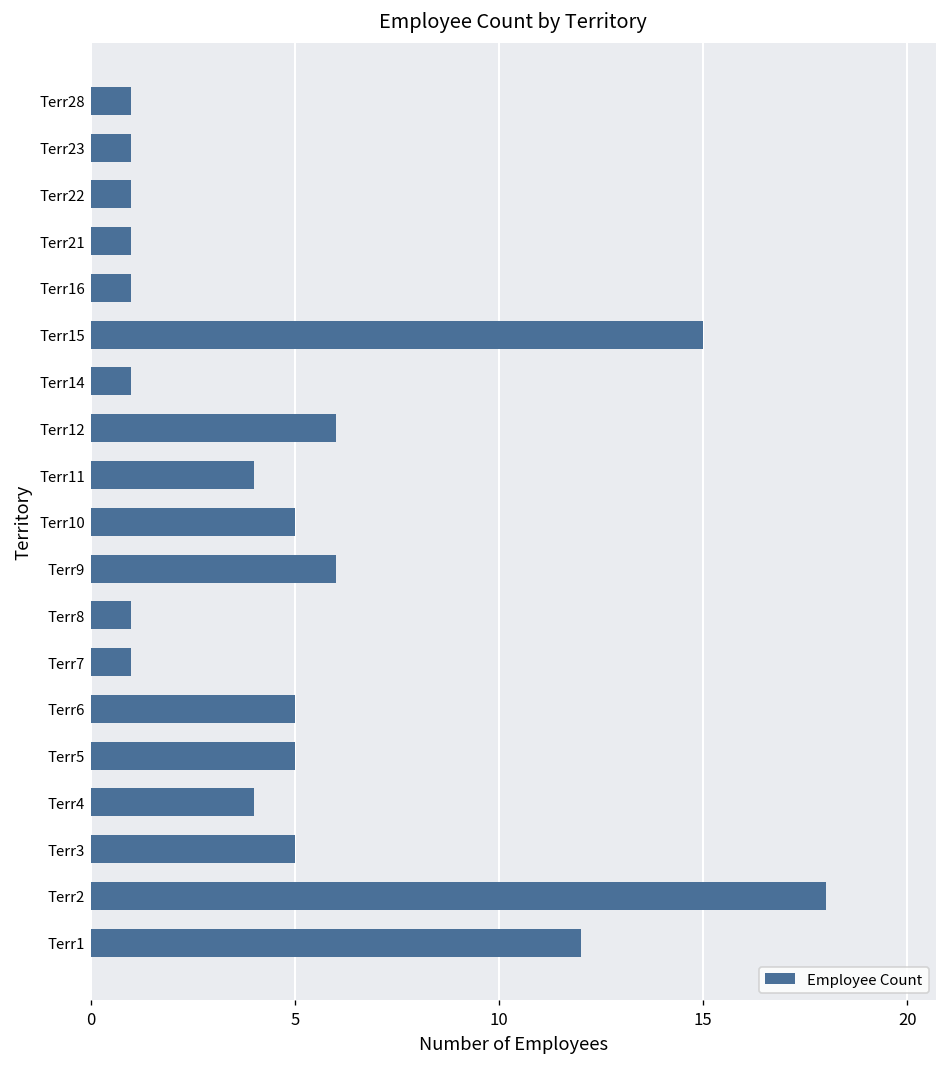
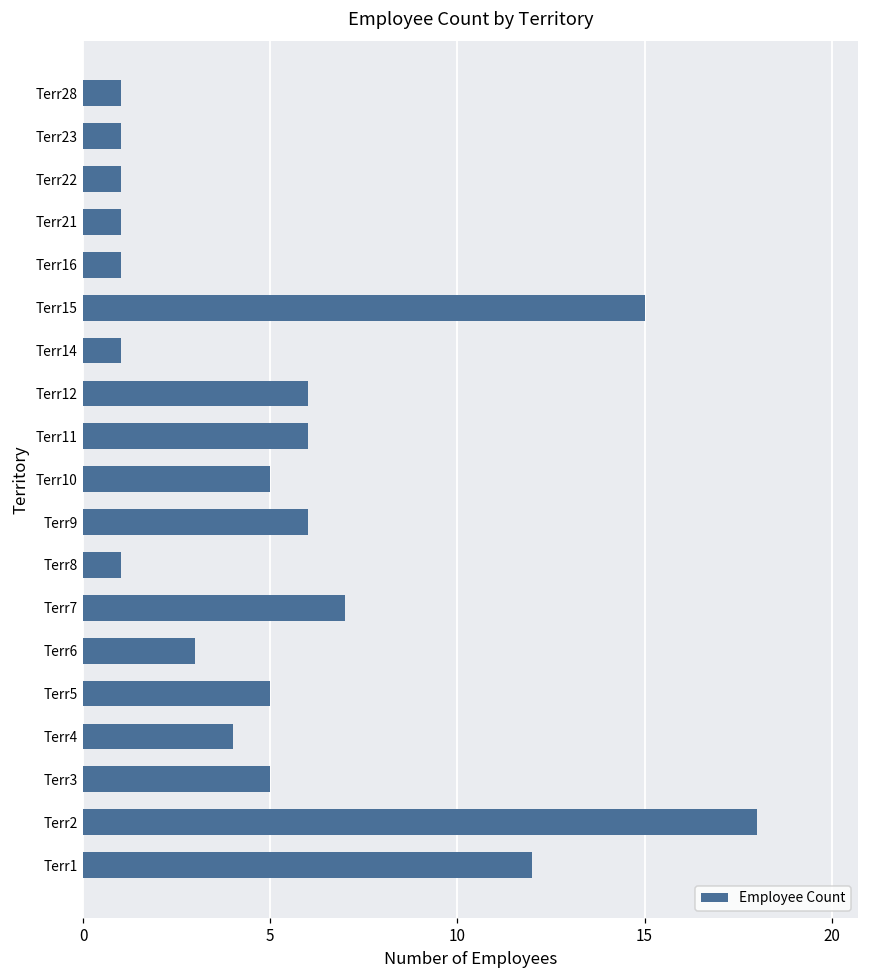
Terr11: 4 -> 6
Terr7: 1 -> 7
Terr6: 5 -> 3
